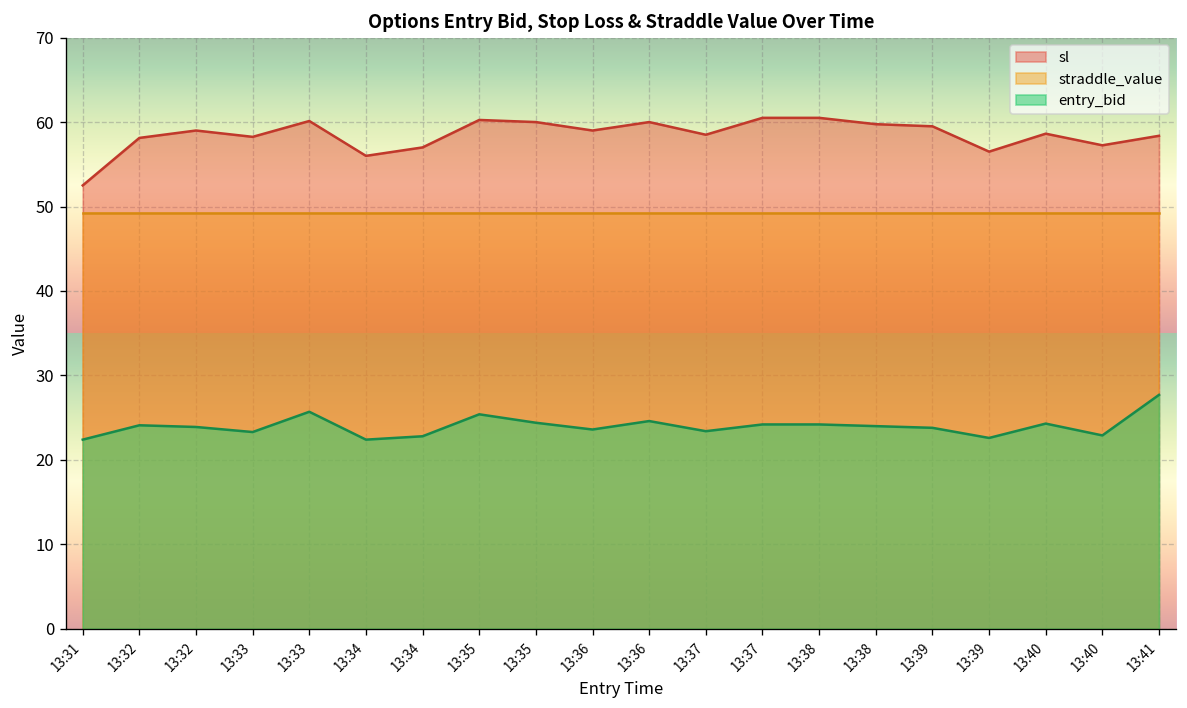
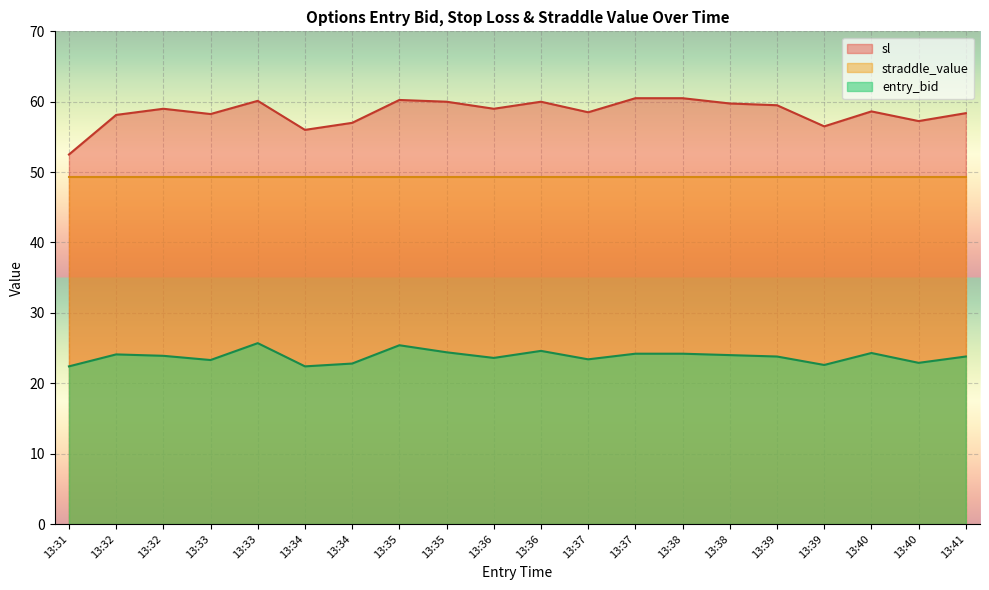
entry_bid, 13:41: 28 -> 24
